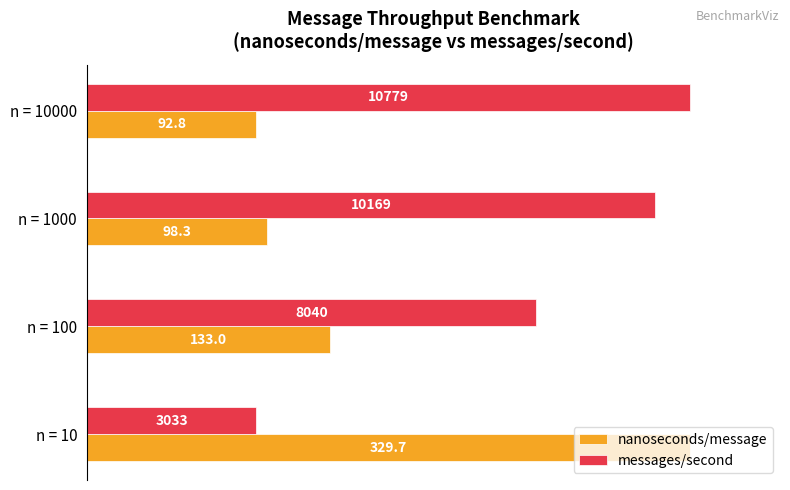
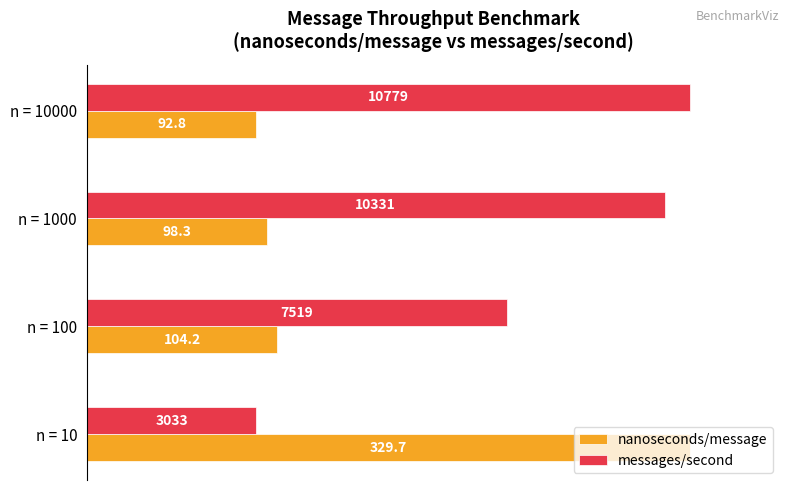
messages/second, n = 1000: 10169 -> 10331
messages/second, n = 100: 8040 -> 7519
nanoseconds/message, n = 100: 133.0 -> 104.2
